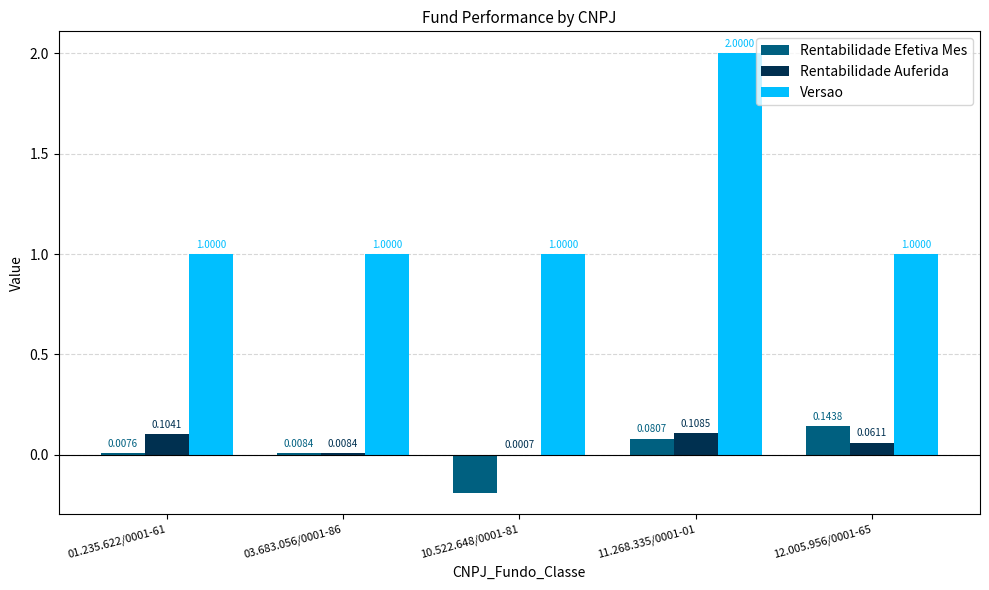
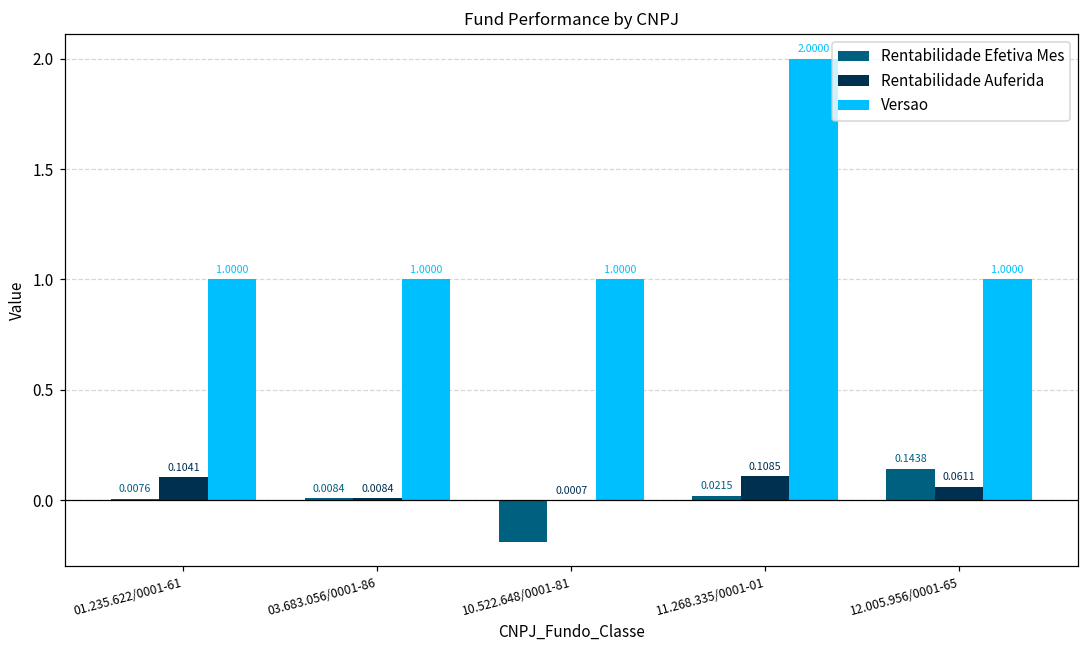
Rentabilidade Efetiva Mes, 11.268.335/0001-01: 0.0807 -> 0.0215
